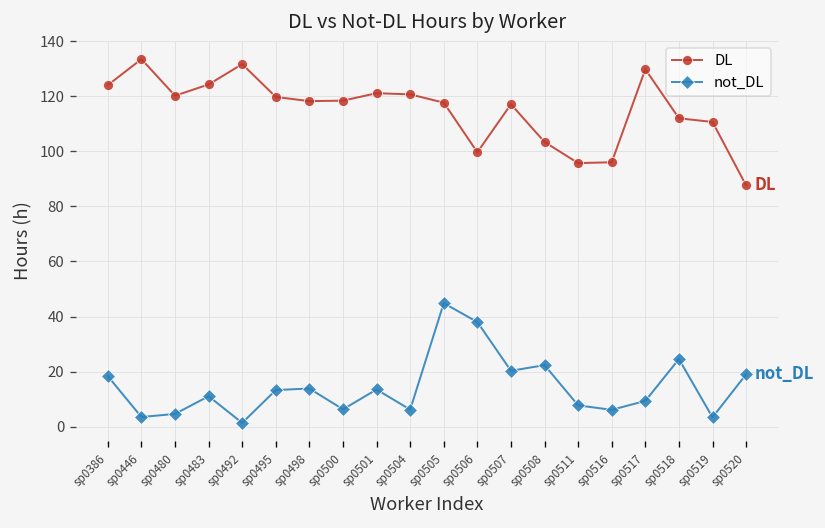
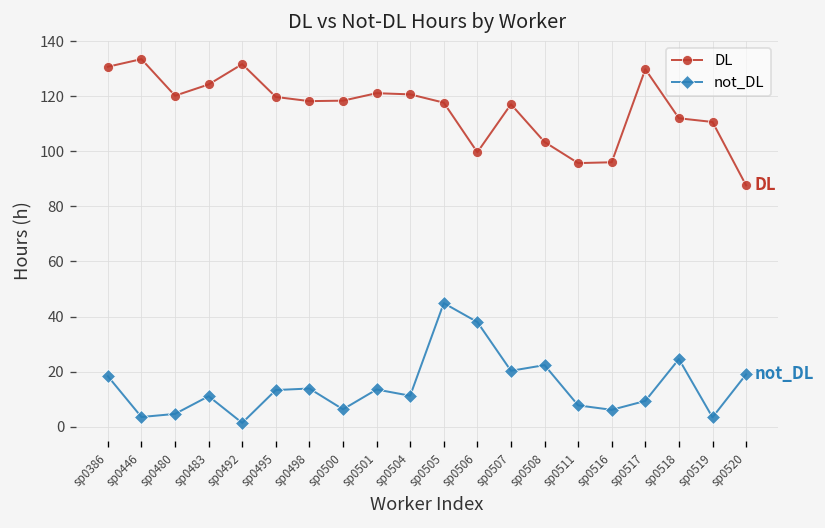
DL, sp0386: 124 -> 131
not_DL, sp0504: 6 -> 11
